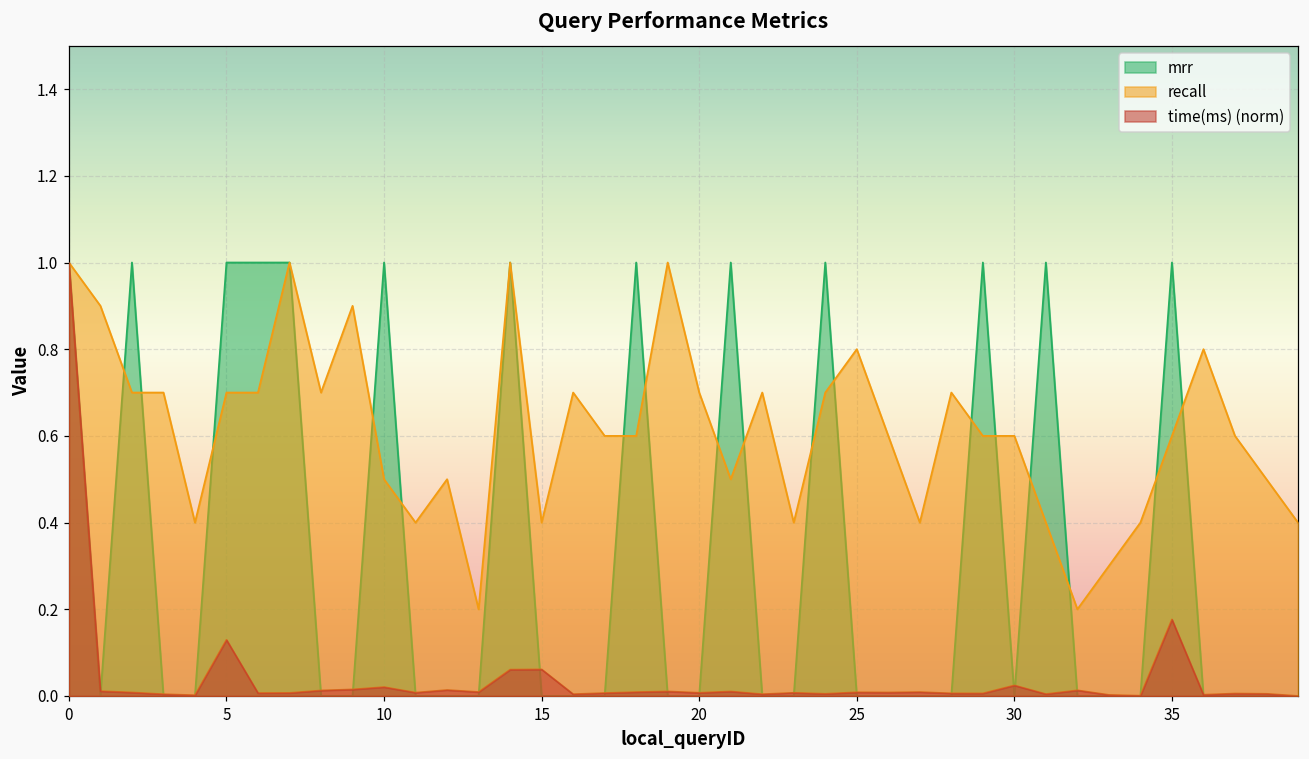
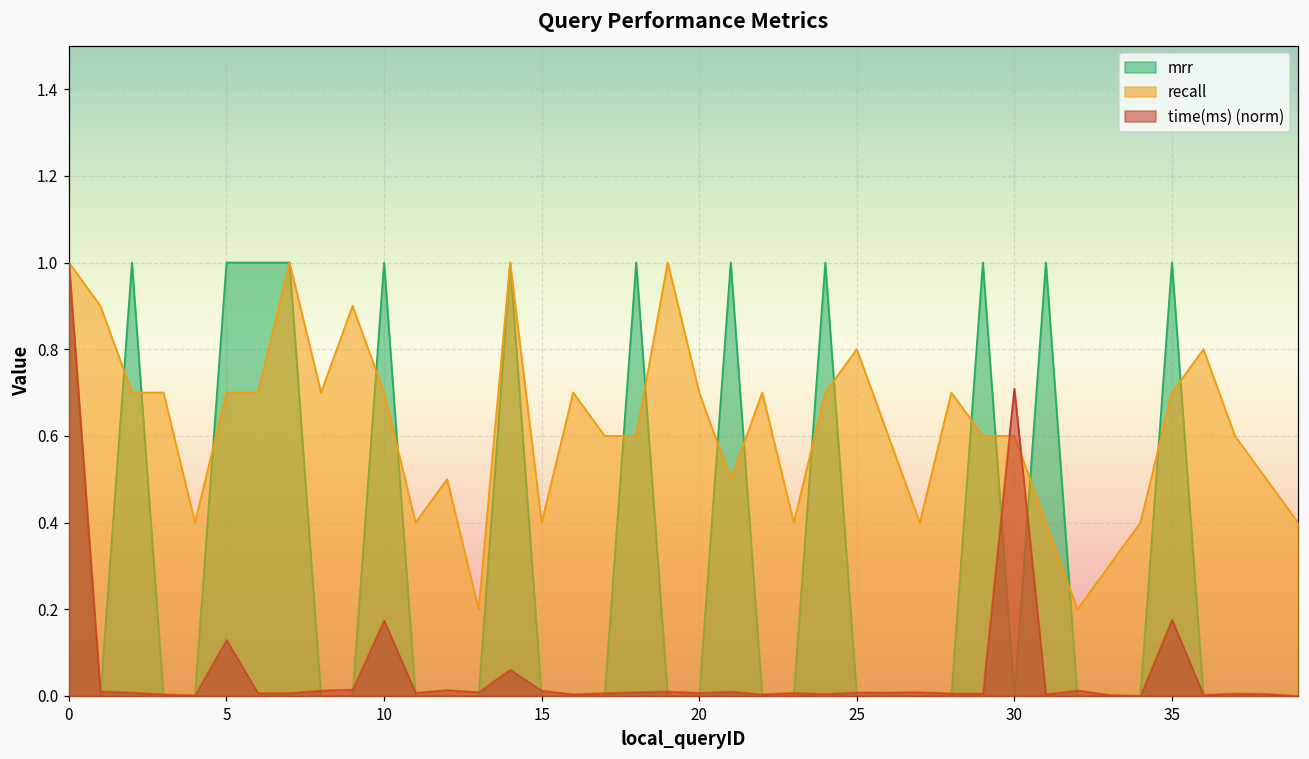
recall, 10: 0.5 -> 0.7
time(ms) (norm), 10: 0.02 -> 0.17
time(ms) (norm), 15: 0.06 -> 0.01
time(ms) (norm), 30: 0.02 -> 0.71
recall, 35: 0.6 -> 0.7
